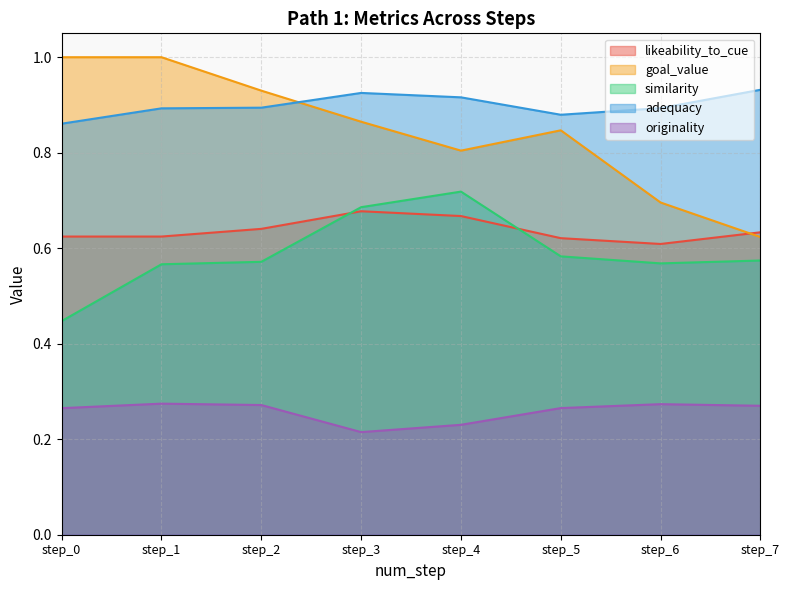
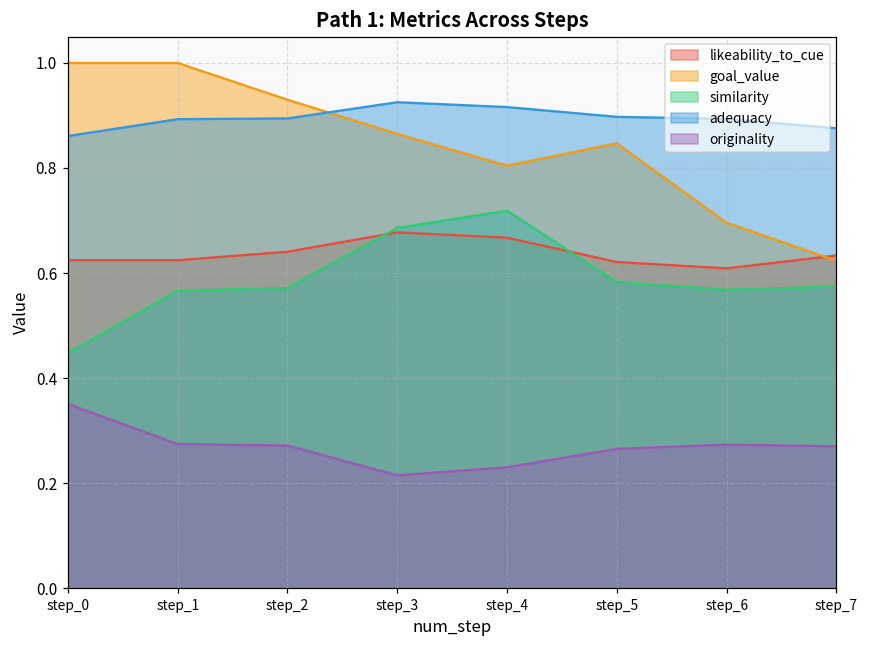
originality, step_0: 0.27 -> 0.35
adequacy, step_5: 0.88 -> 0.90
adequacy, step_7: 0.93 -> 0.88
